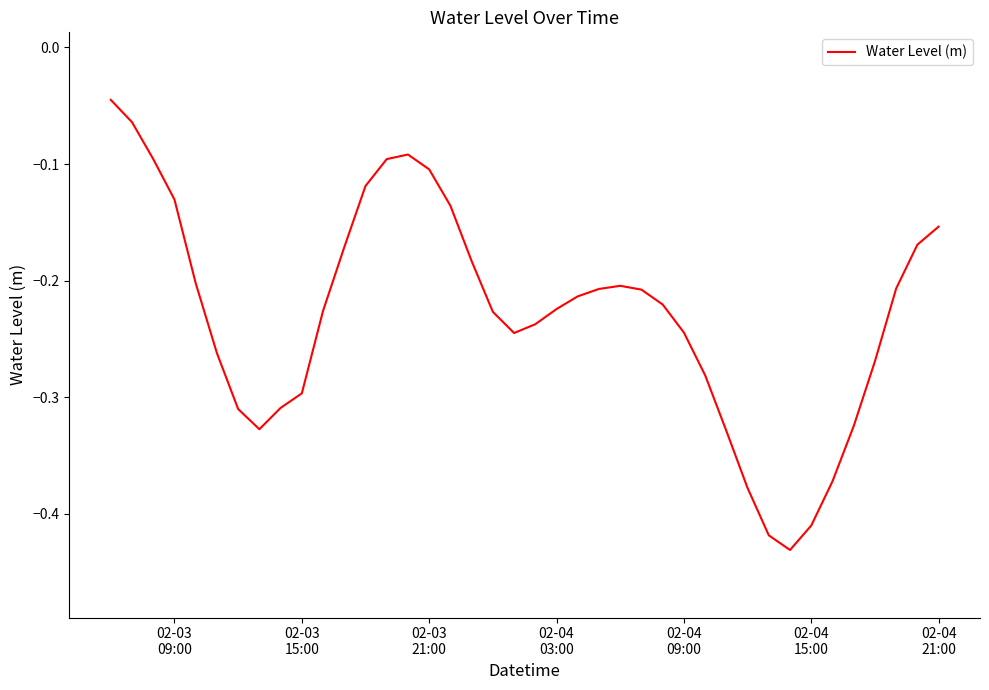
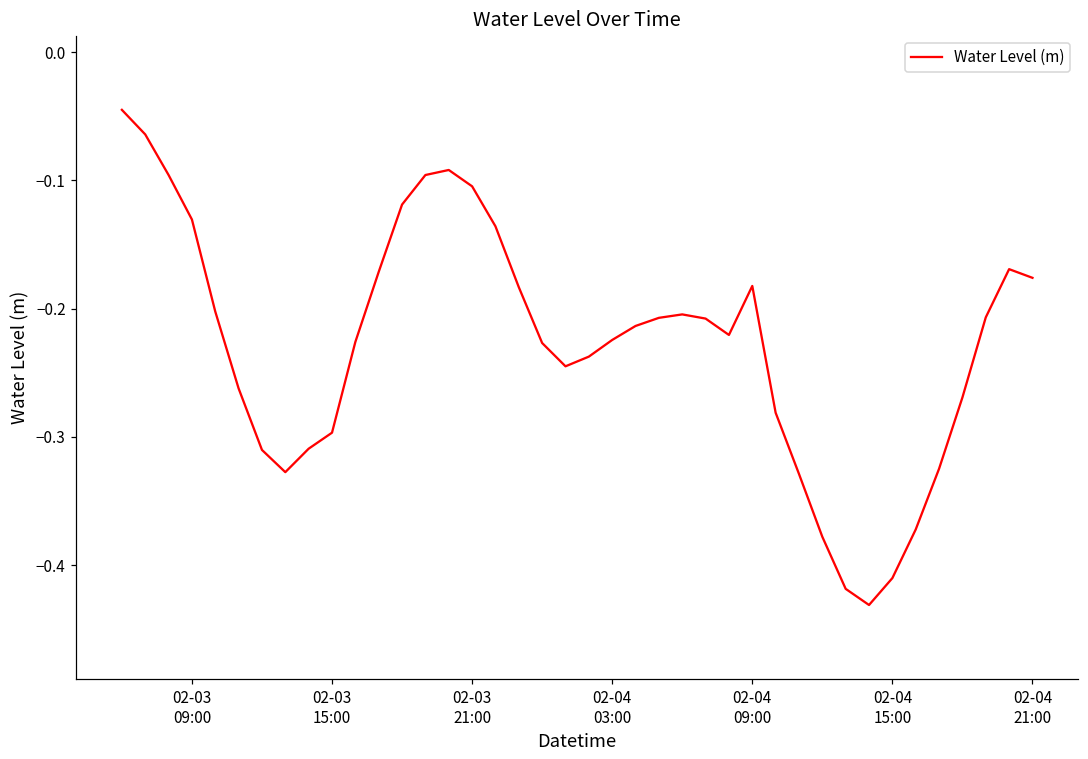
02-04 09:00: -0.245 -> -0.182
02-04 21:00: -0.154 -> -0.176
